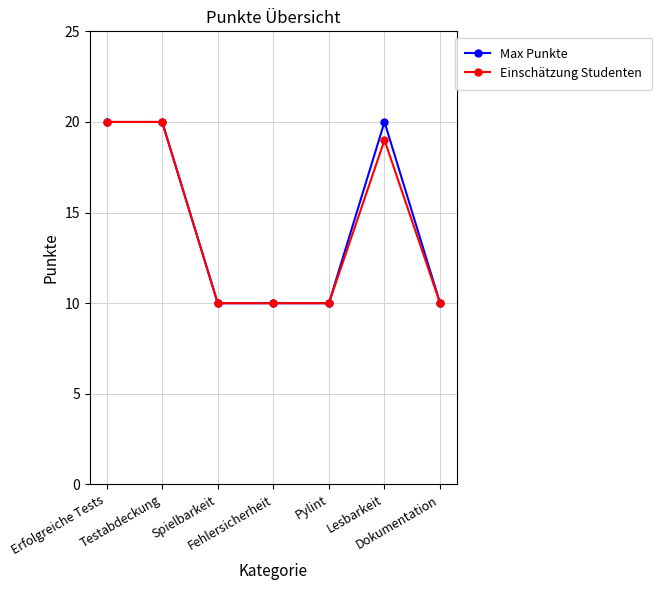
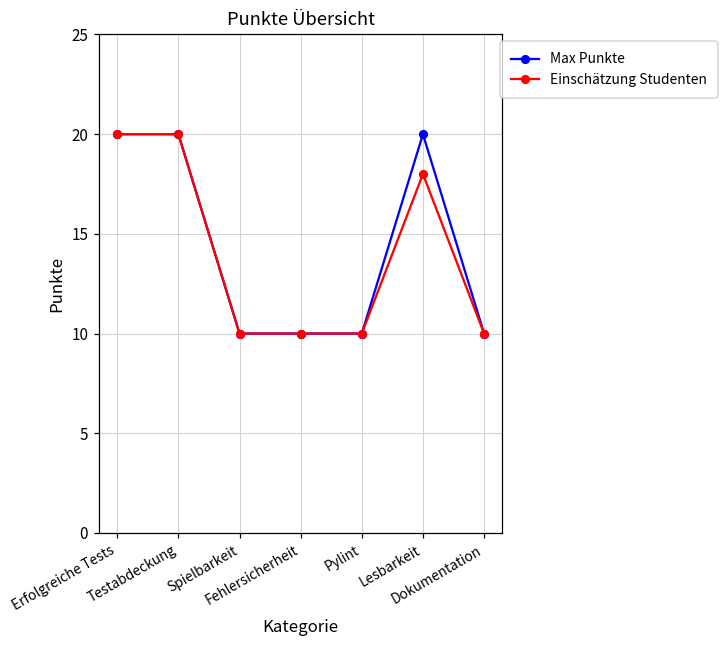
Einschätzung Studenten, Lesbarkeit: 19 -> 18
